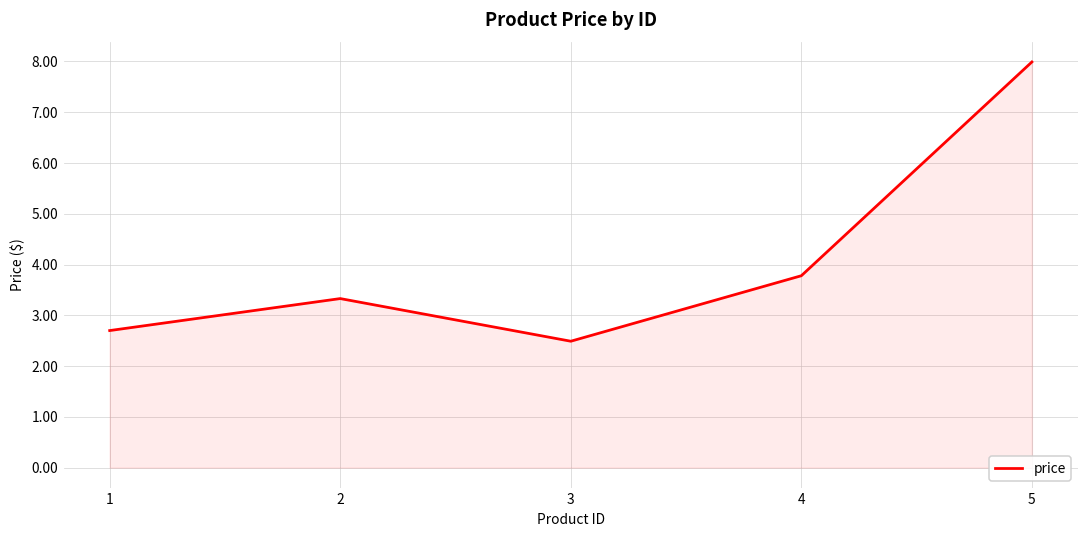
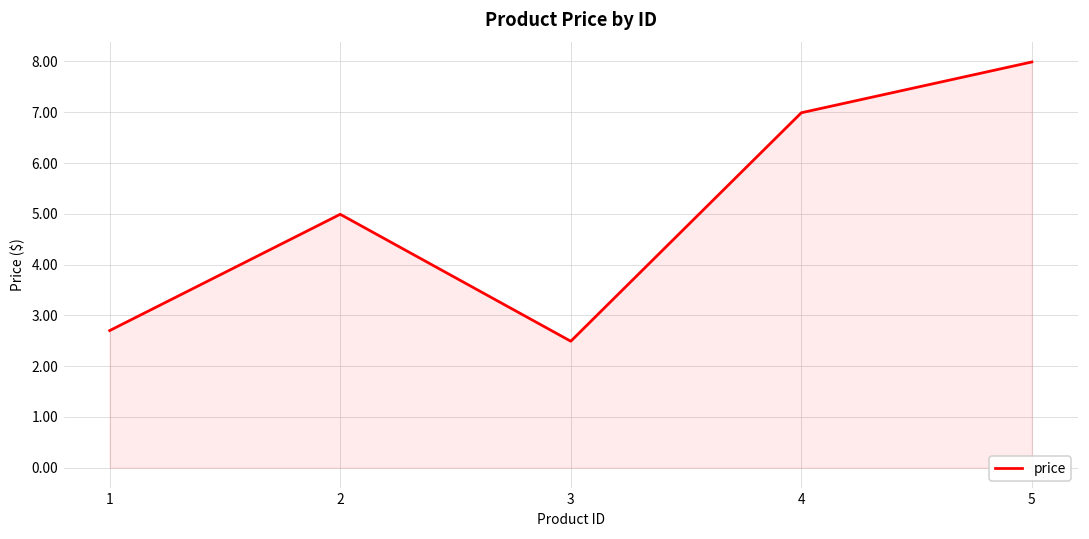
2: 3.3 -> 5.0
4: 3.8 -> 7.0
